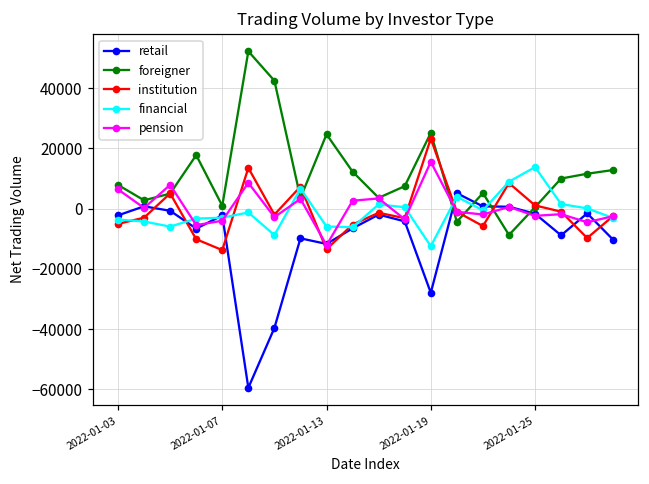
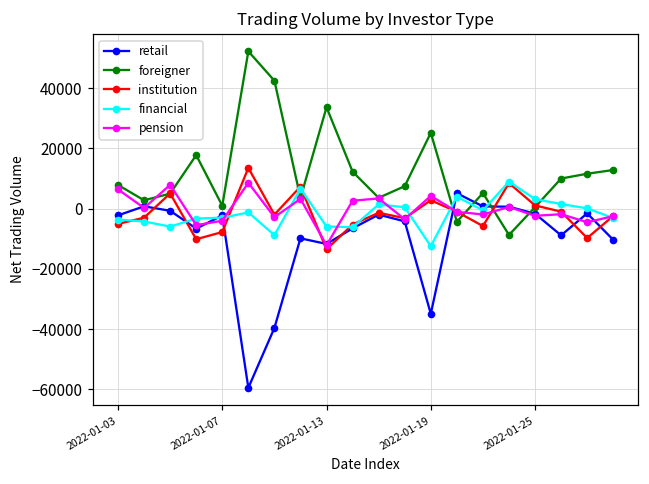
institution, 2022-01-07: -14000 -> -8000
foreigner, 2022-01-13: 25000 -> 34000
retail, 2022-01-19: -28000 -> -35000
institution, 2022-01-19: 23000 -> 3000
pension, 2022-01-19: 16000 -> 4000
financial, 2022-01-25: 14000 -> 3000
